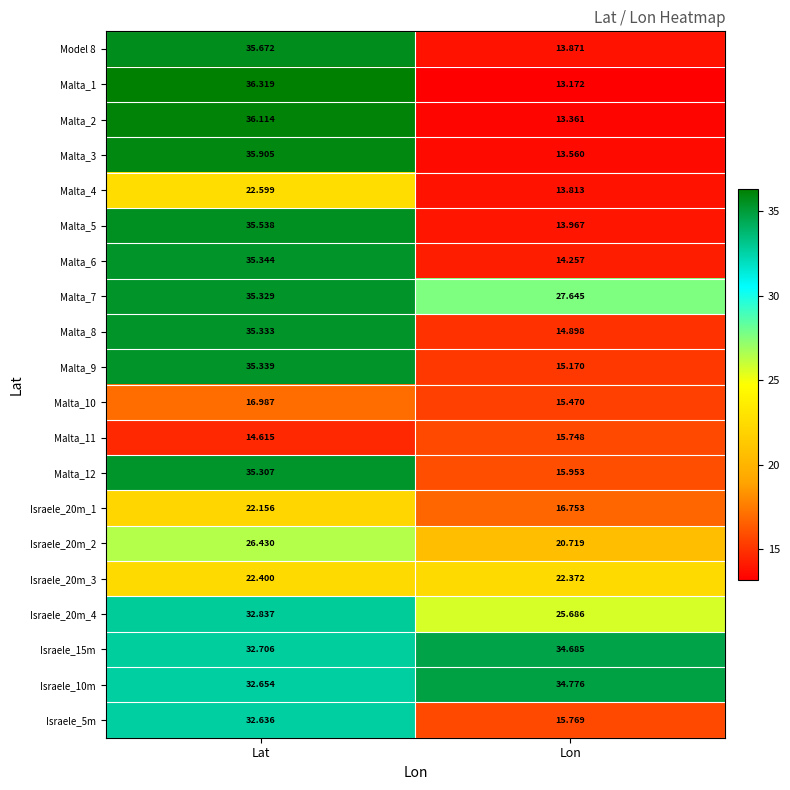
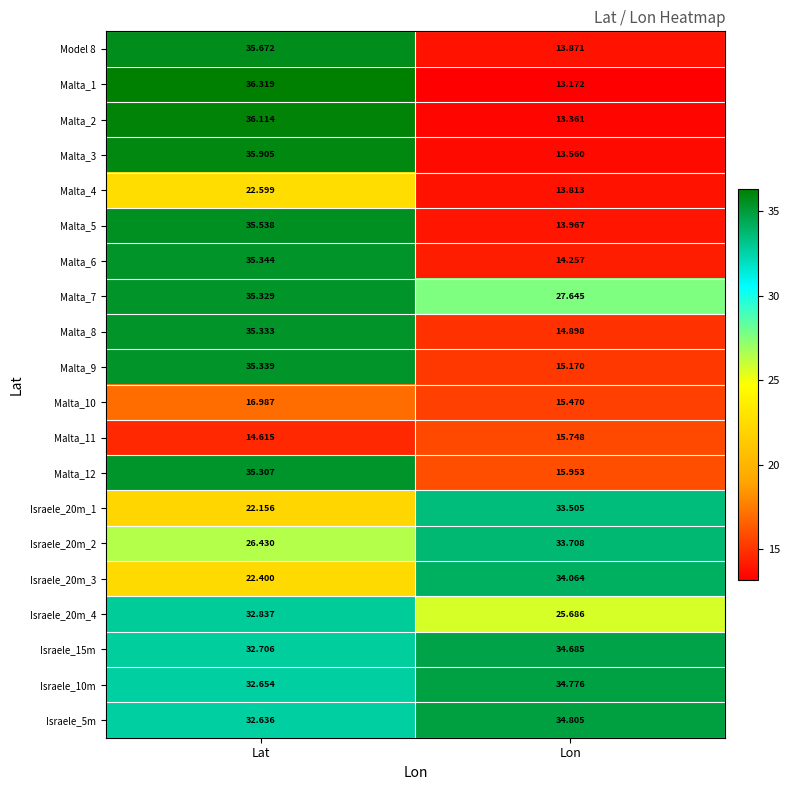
Israele_20m_1, Lon: 16.753 -> 33.505
Israele_20m_2, Lon: 20.719 -> 33.708
Israele_20m_3, Lon: 22.372 -> 34.064
Israele_5m, Lon: 15.769 -> 34.805
